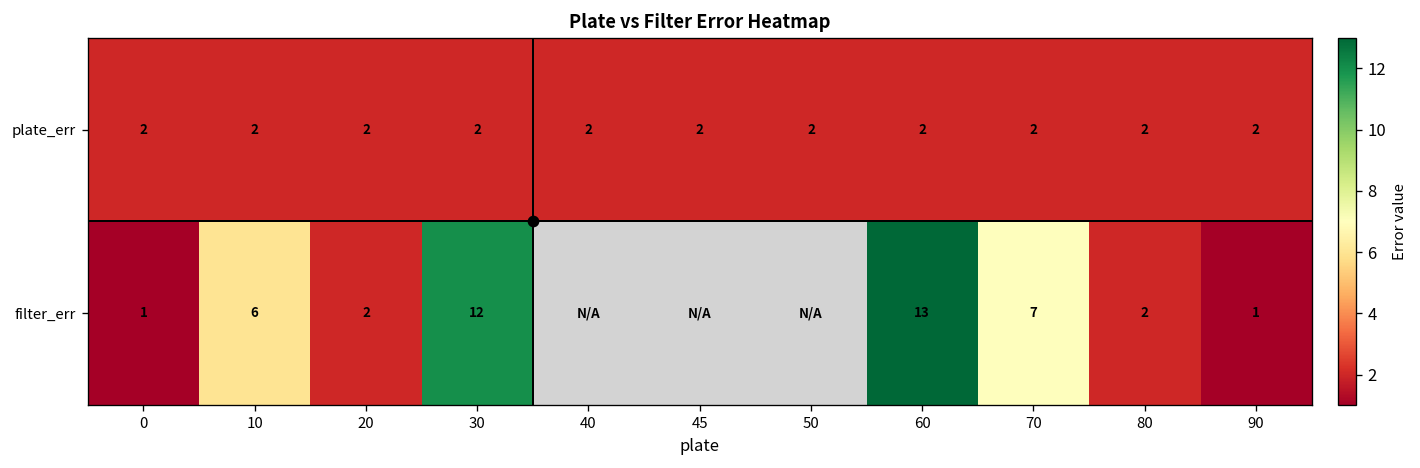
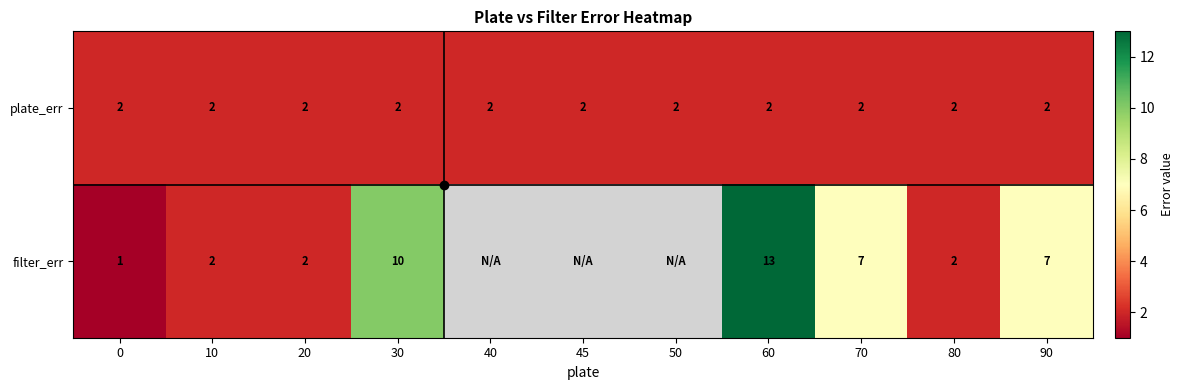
filter_err, 10: 6 -> 2
filter_err, 30: 12 -> 10
filter_err, 90: 1 -> 7
